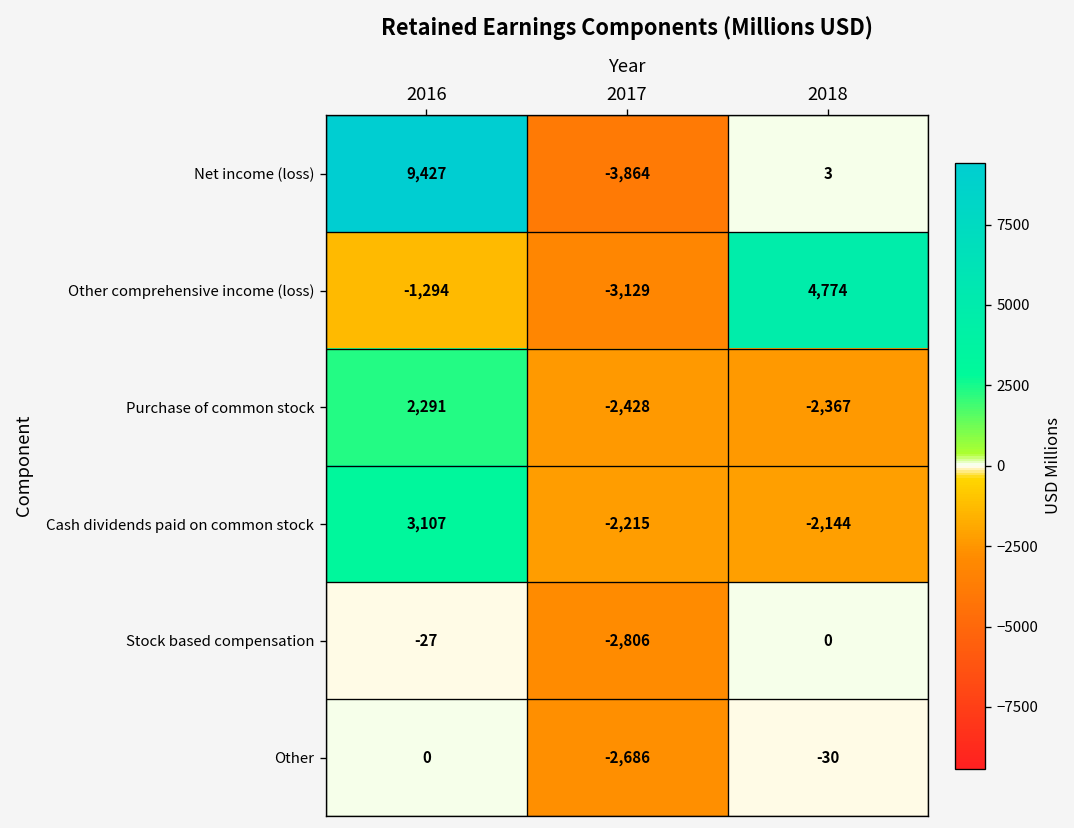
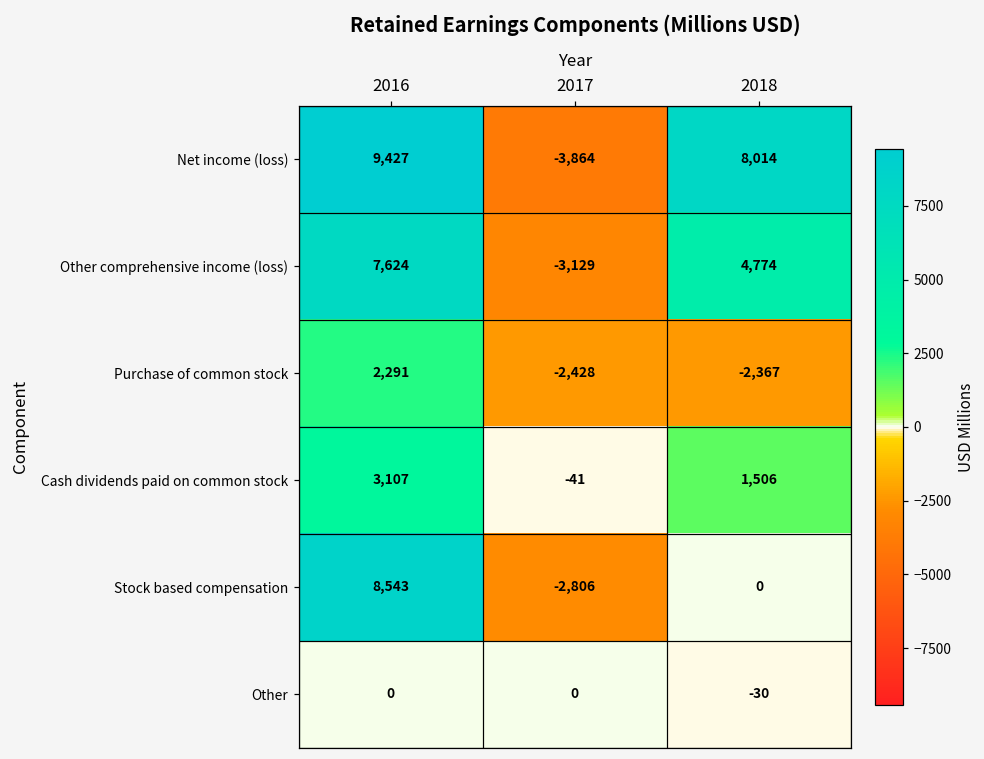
Net income (loss), 2018: 3 -> 8,014
Other comprehensive income (loss), 2016: -1,294 -> 7,624
Cash dividends paid on common stock, 2017: -2,215 -> -41
Cash dividends paid on common stock, 2018: -2,144 -> 1,506
Stock based compensation, 2016: -27 -> 8,543
Other, 2017: -2,686 -> 0
